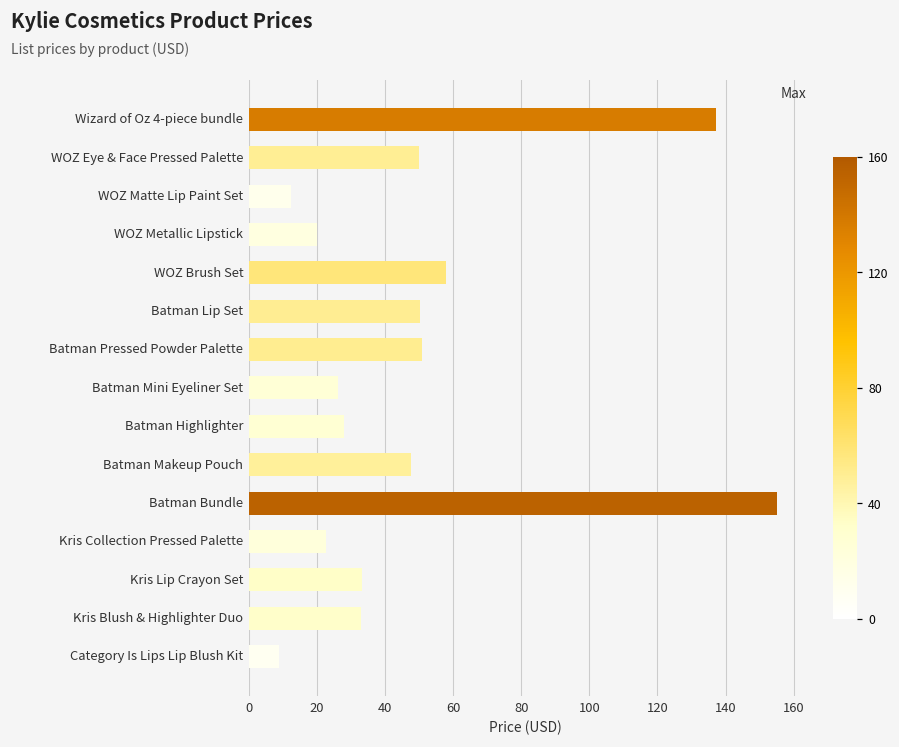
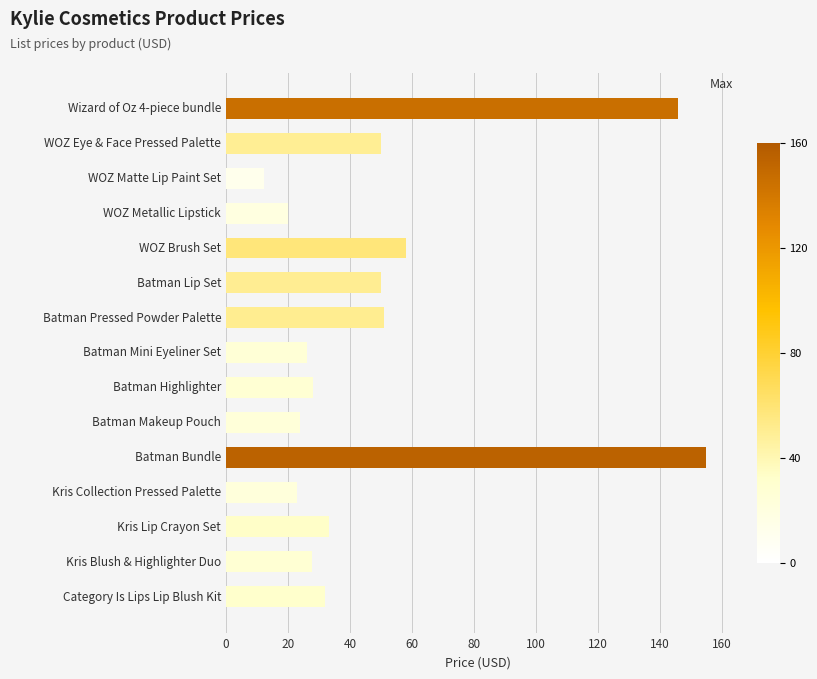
Wizard of Oz 4-piece bundle: 137 -> 146
Batman Makeup Pouch: 48 -> 24
Kris Blush & Highlighter Duo: 33 -> 28
Category Is Lips Lip Blush Kit: 9 -> 32
